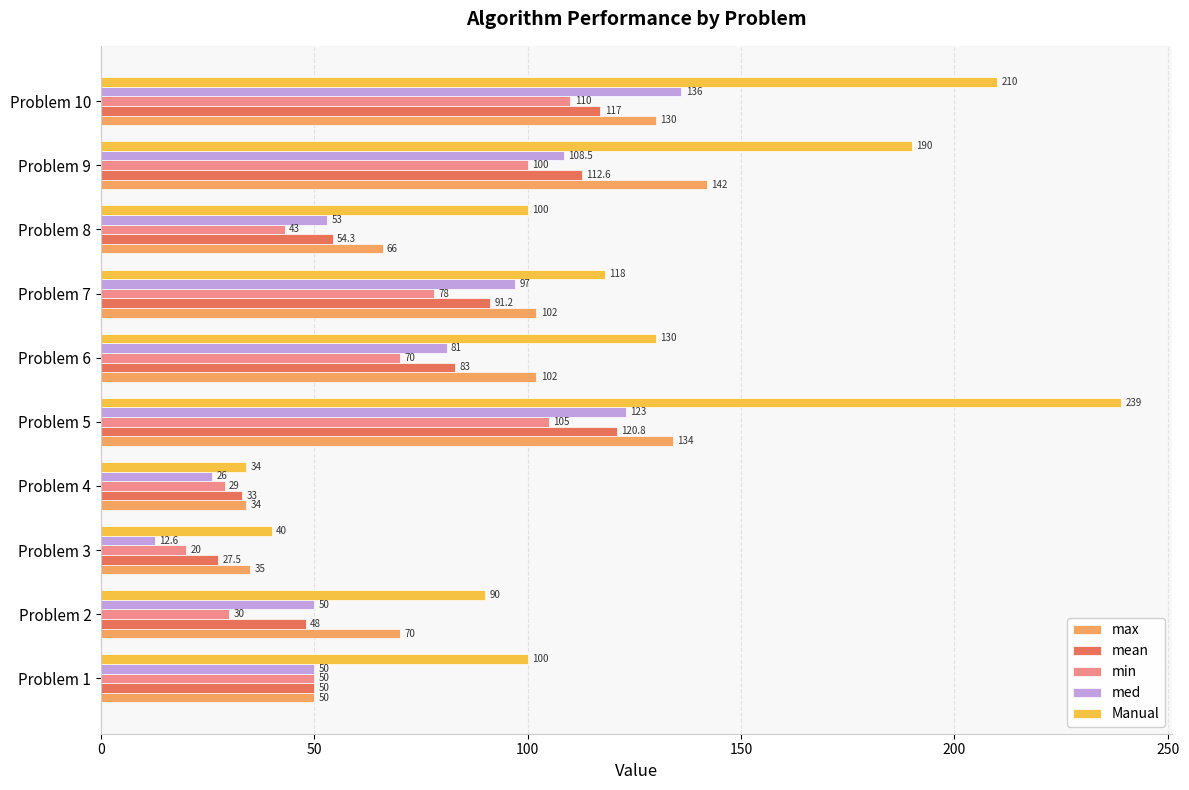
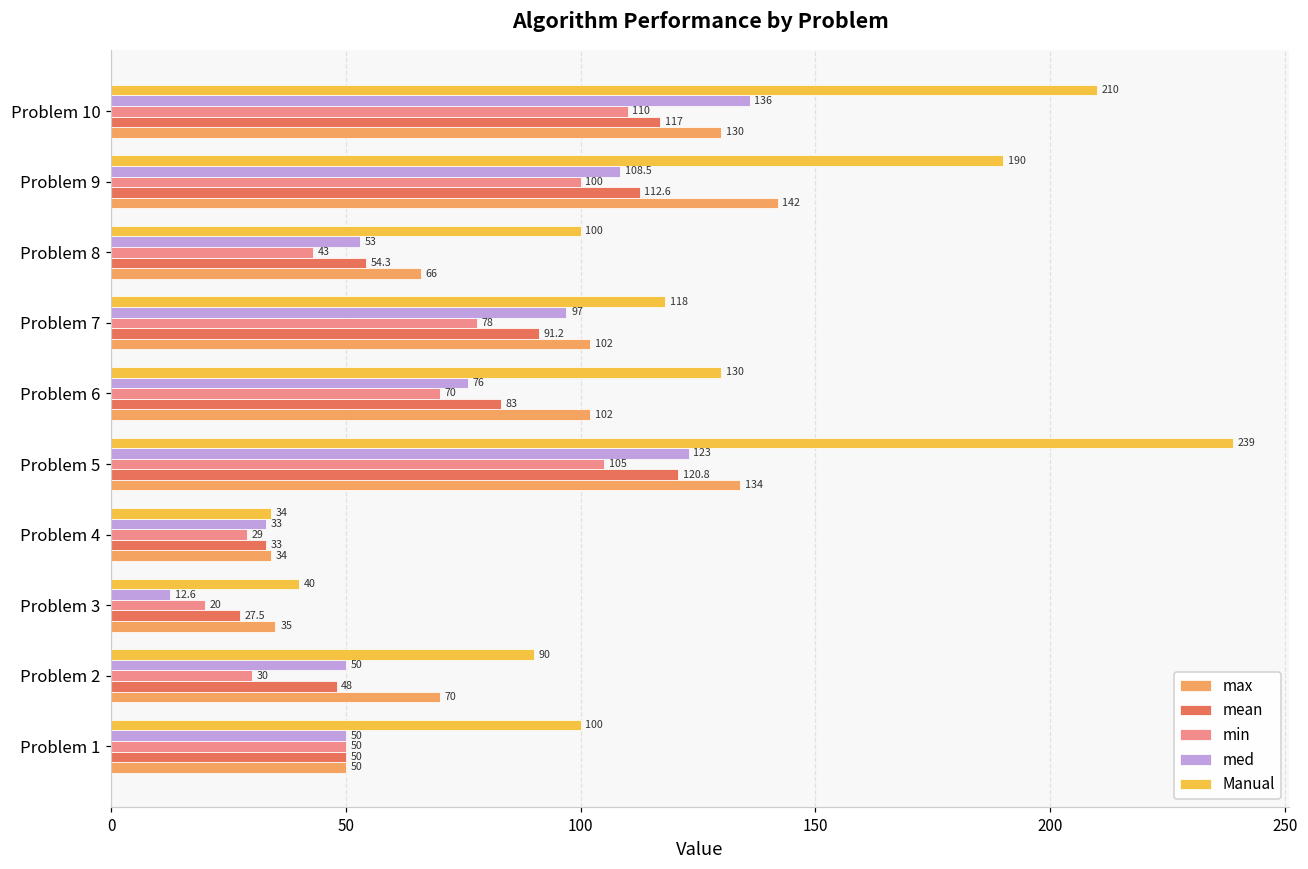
med, Problem 6: 81 -> 76
med, Problem 4: 26 -> 33
